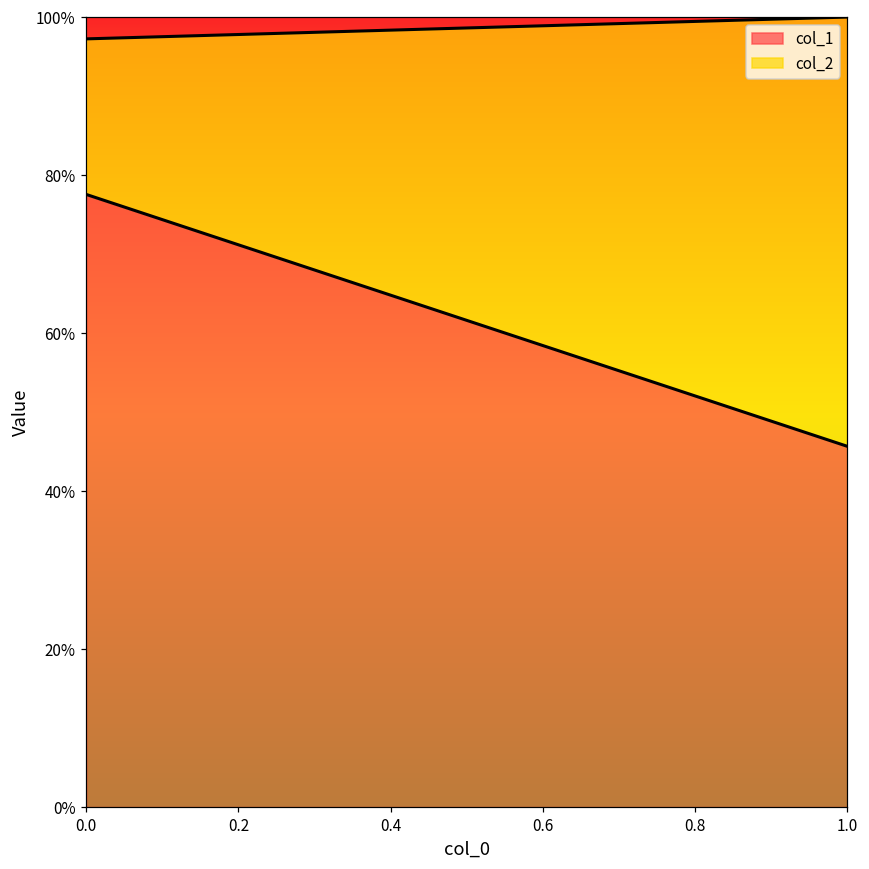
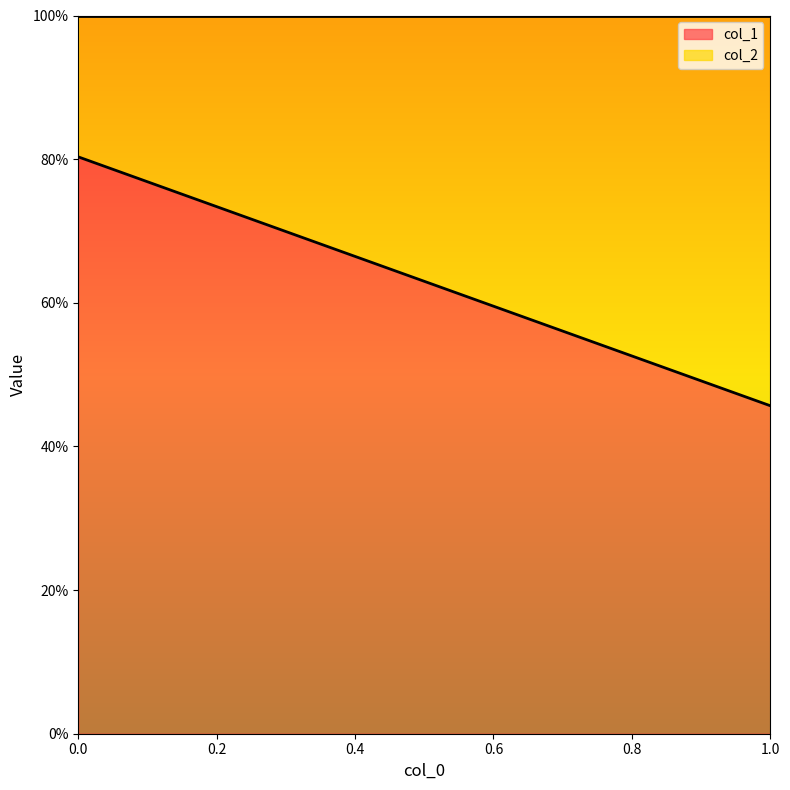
col_1, 0.0: 78% -> 80%
